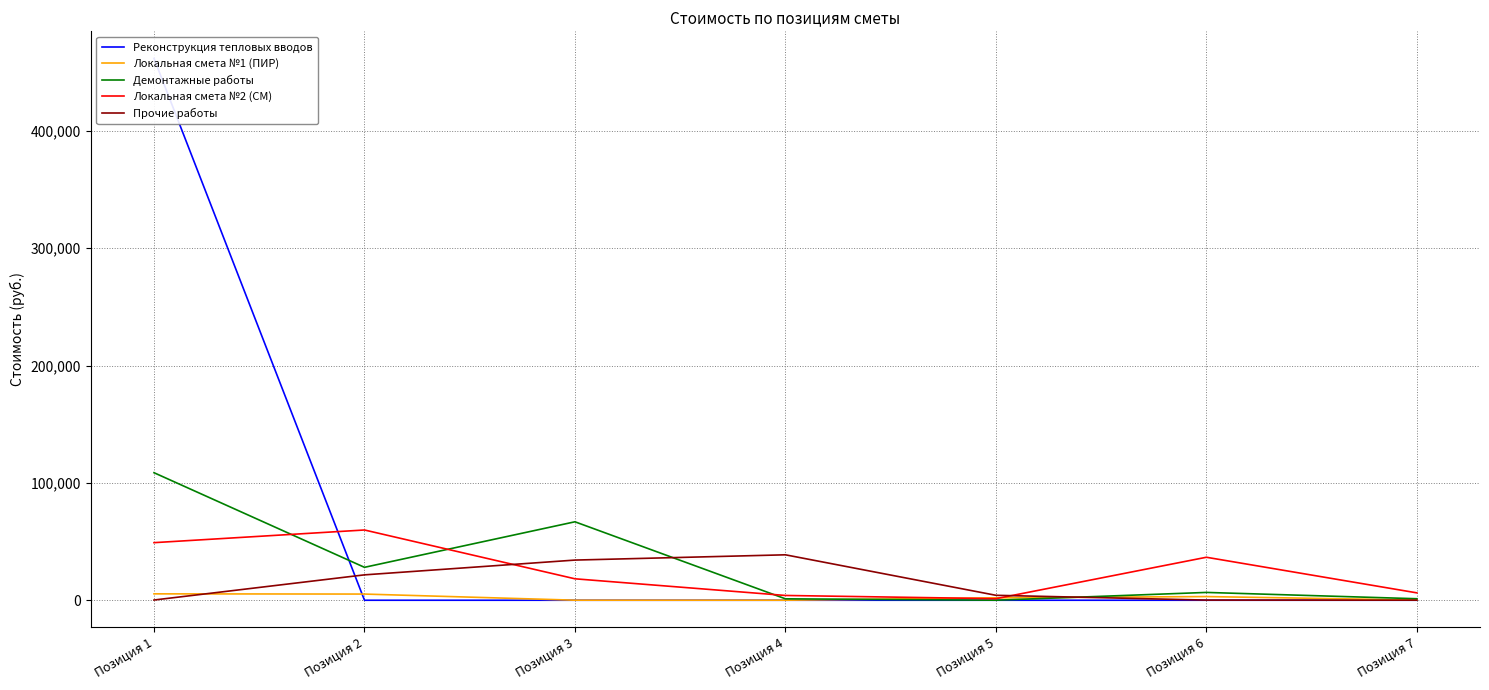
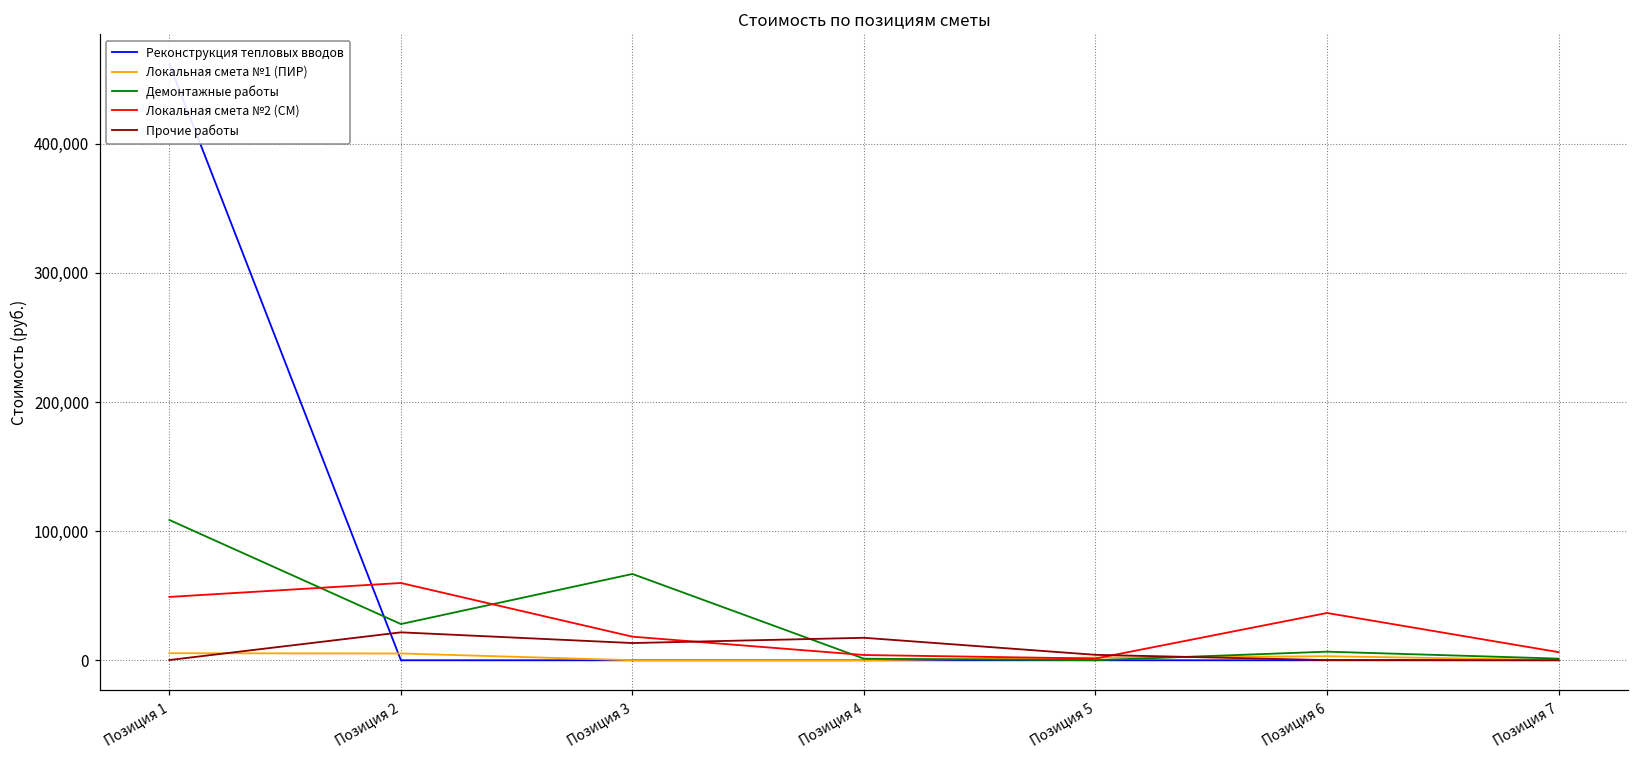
Прочие работы, Позиция 3: 34,000 -> 13,000
Прочие работы, Позиция 4: 39,000 -> 17,000
